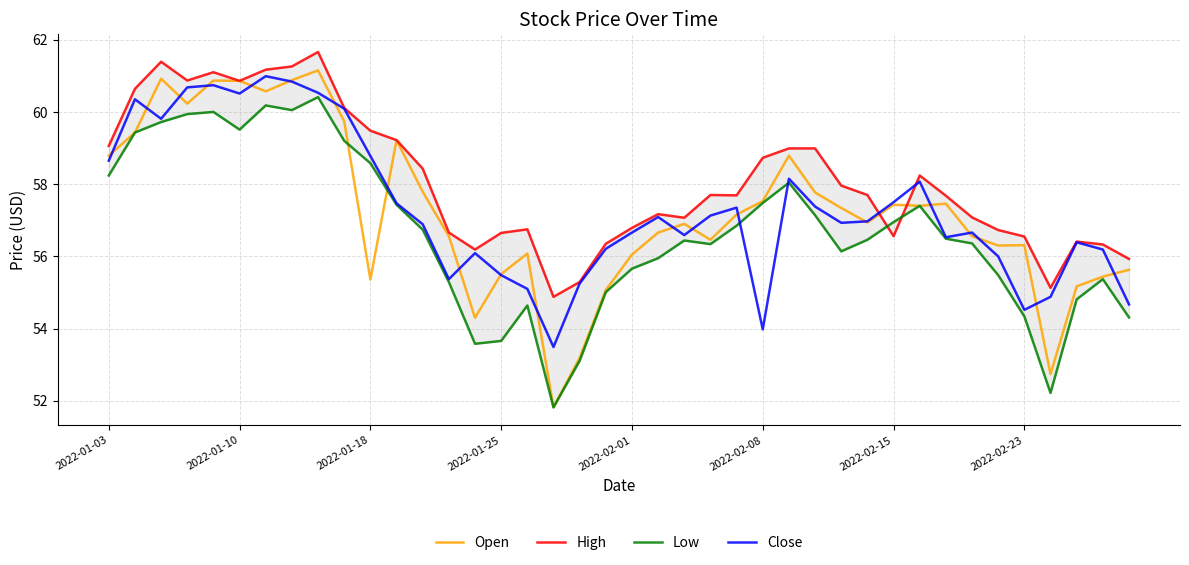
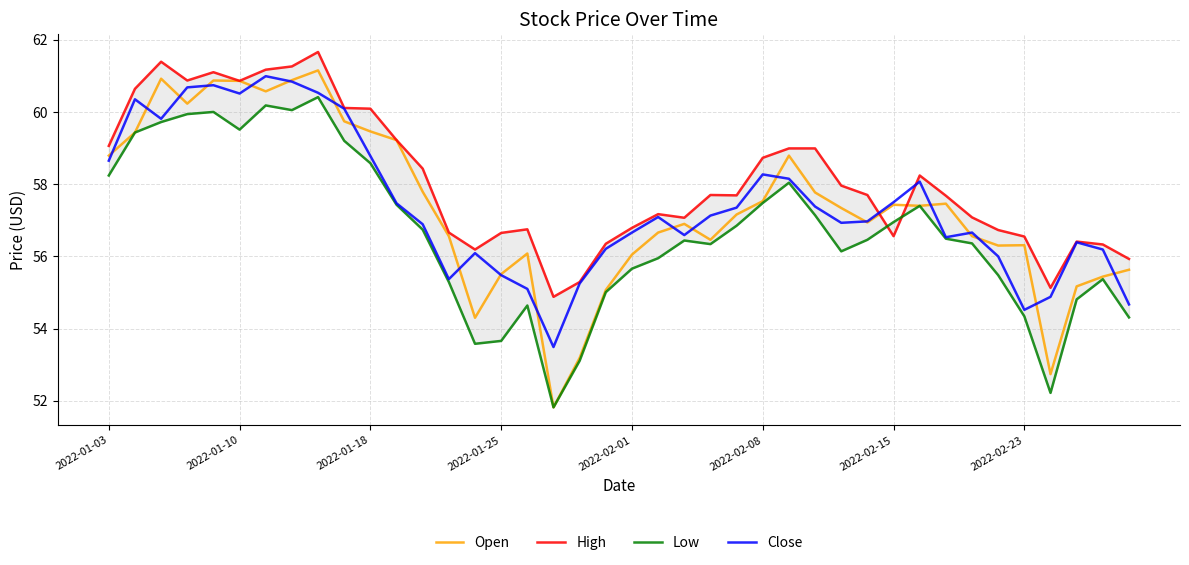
Open, 2022-01-18: 55.4 -> 59.5
High, 2022-01-18: 59.5 -> 60.1
Close, 2022-02-08: 54.0 -> 58.3
